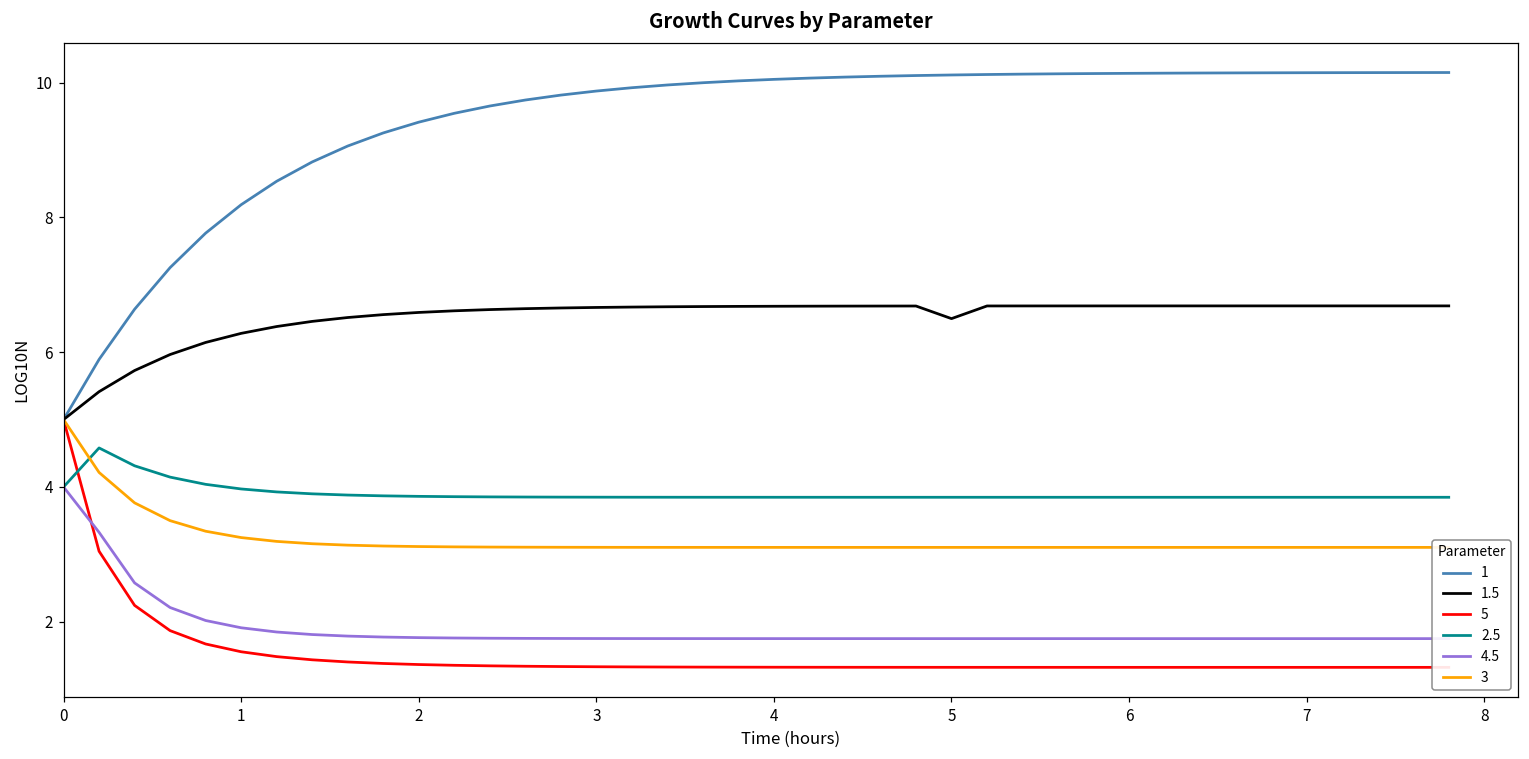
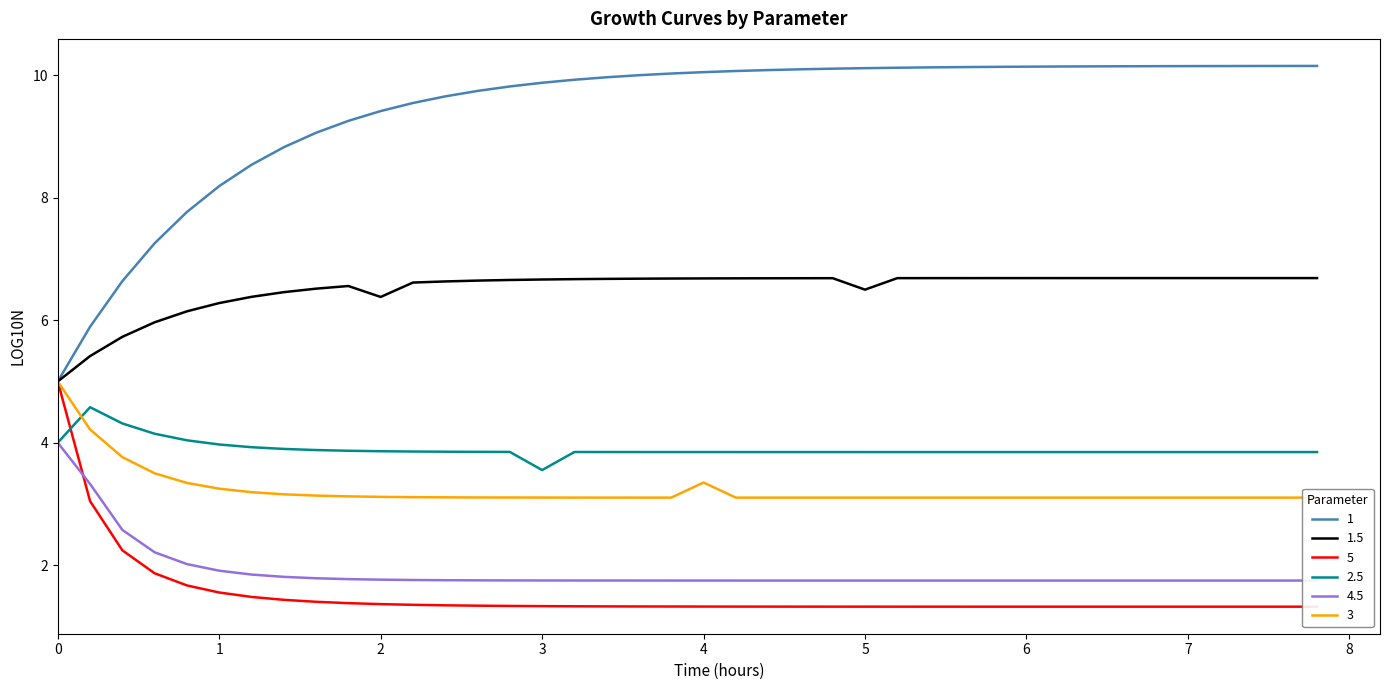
1.5, 2: 6.6 -> 6.4
2.5, 3: 3.8 -> 3.6
3, 4: 3.1 -> 3.3
